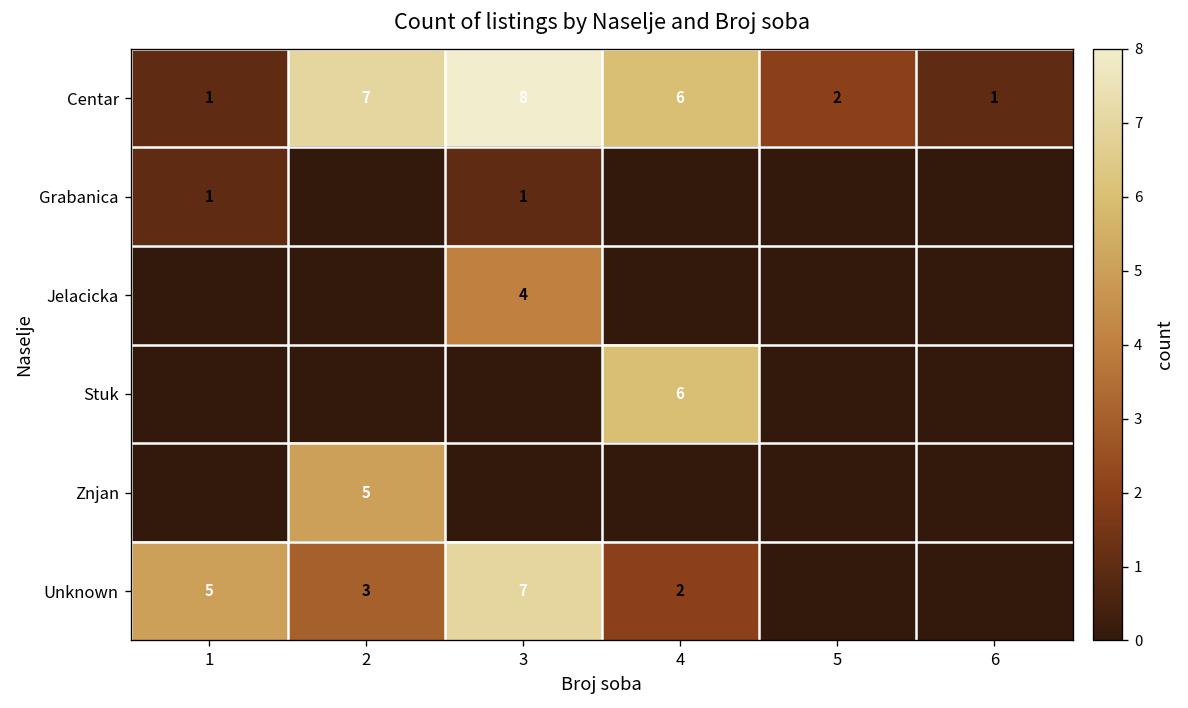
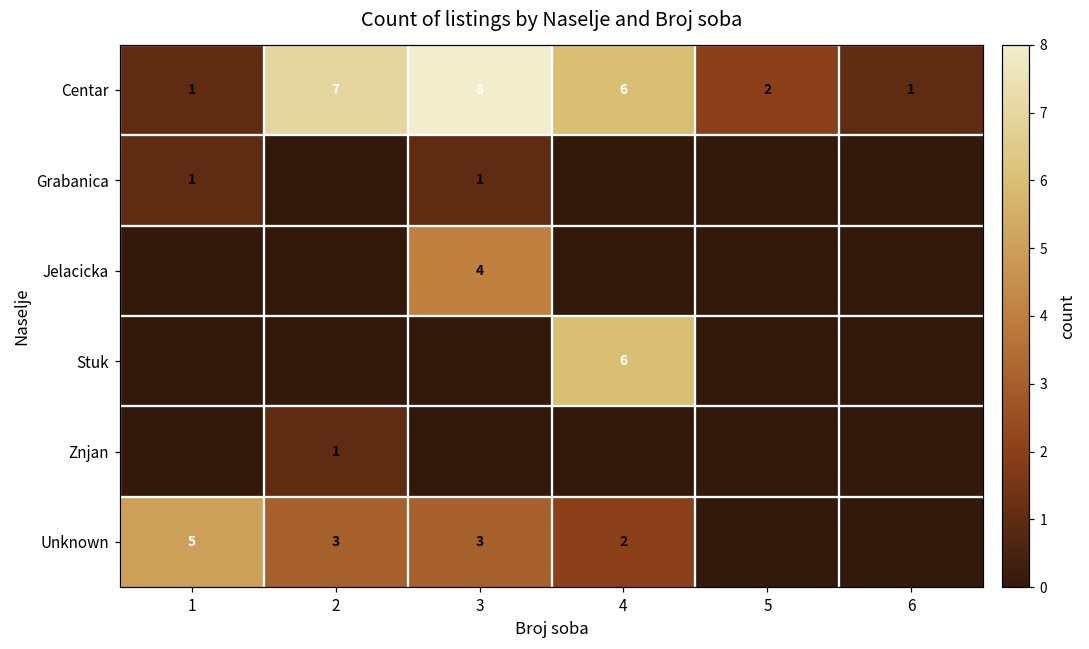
Znjan, 2: 5 -> 1
Unknown, 3: 7 -> 3
